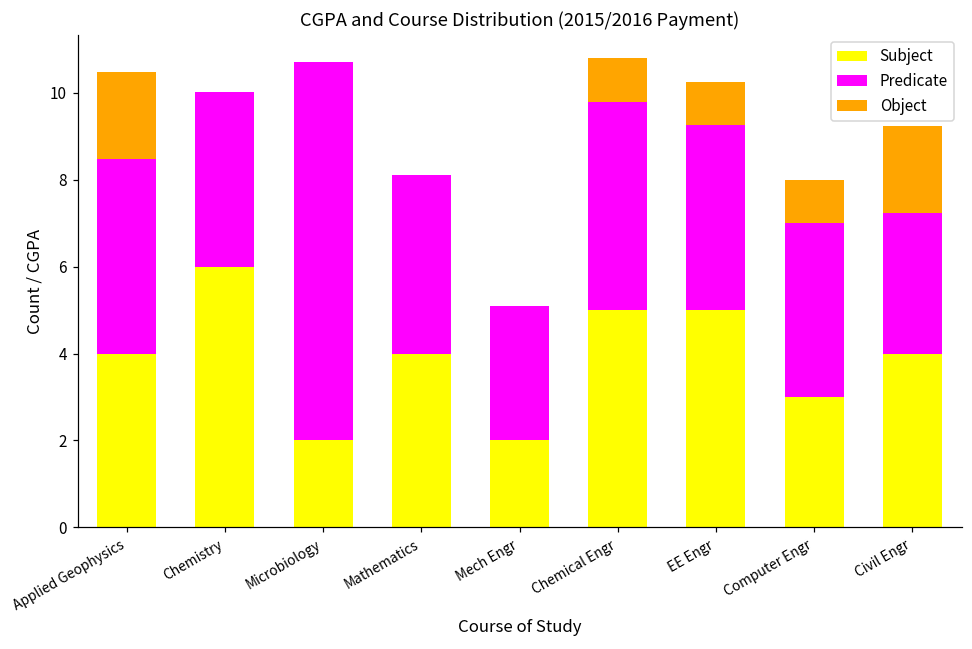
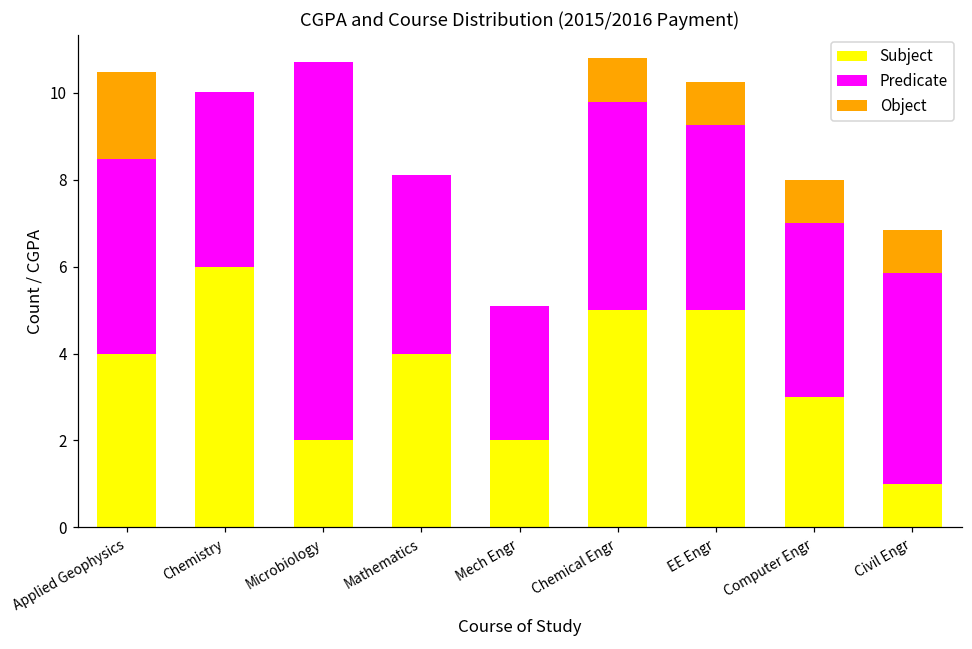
Subject, Civil Engr: 4 -> 1
Predicate, Civil Engr: 3.2 -> 4.8
Object, Civil Engr: 2 -> 1
